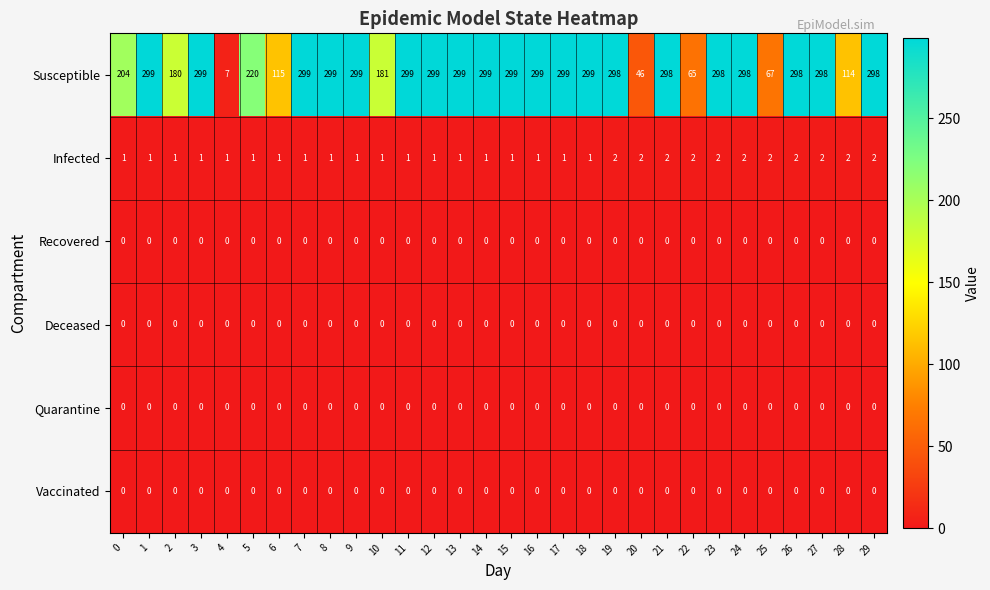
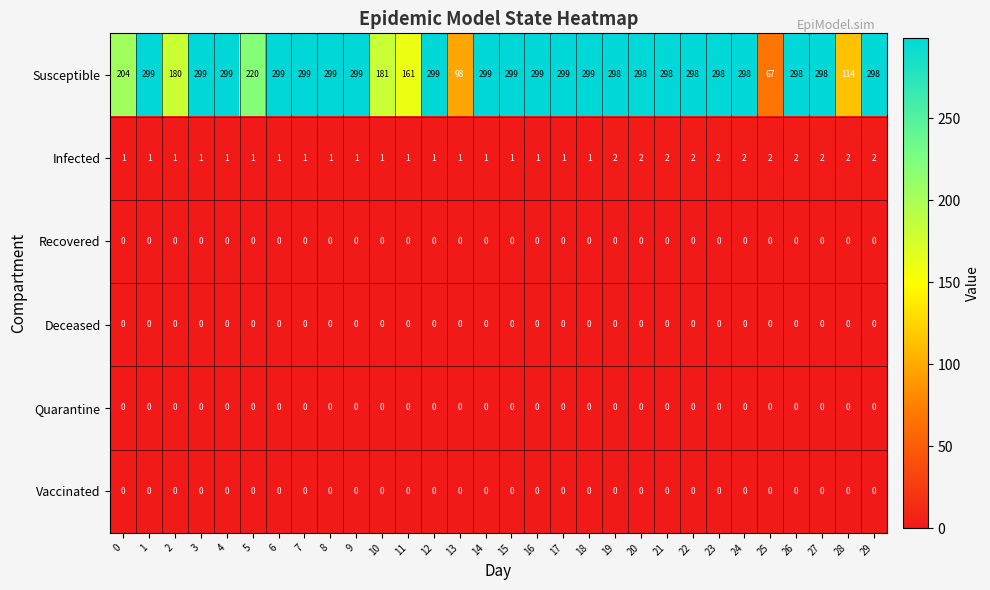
Susceptible, 4: 7 -> 299
Susceptible, 6: 115 -> 299
Susceptible, 11: 299 -> 161
Susceptible, 13: 299 -> 98
Susceptible, 20: 46 -> 298
Susceptible, 22: 65 -> 298
